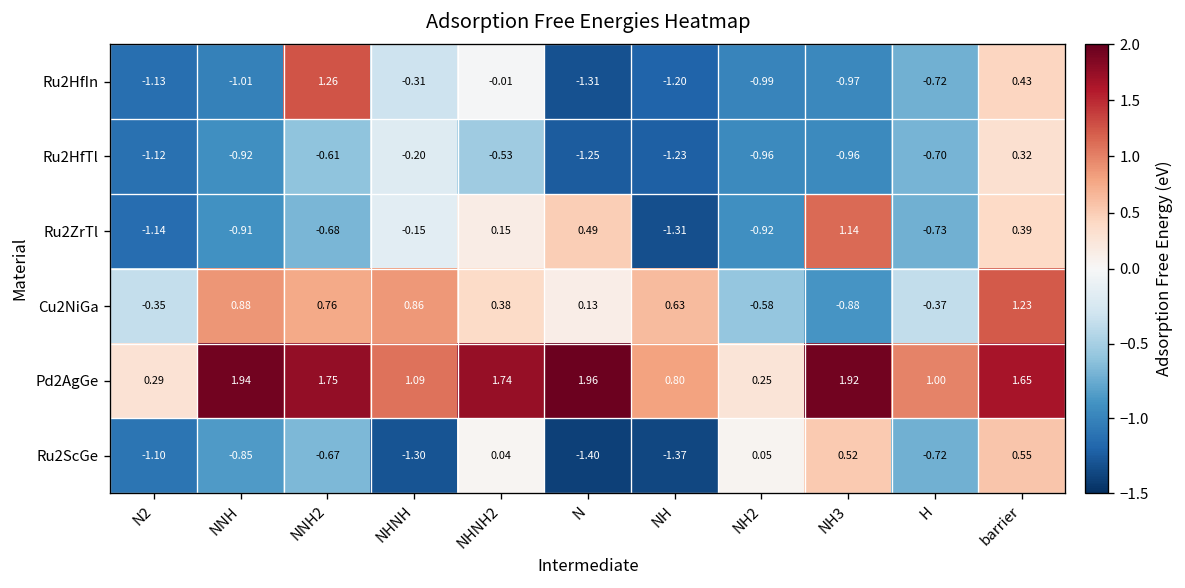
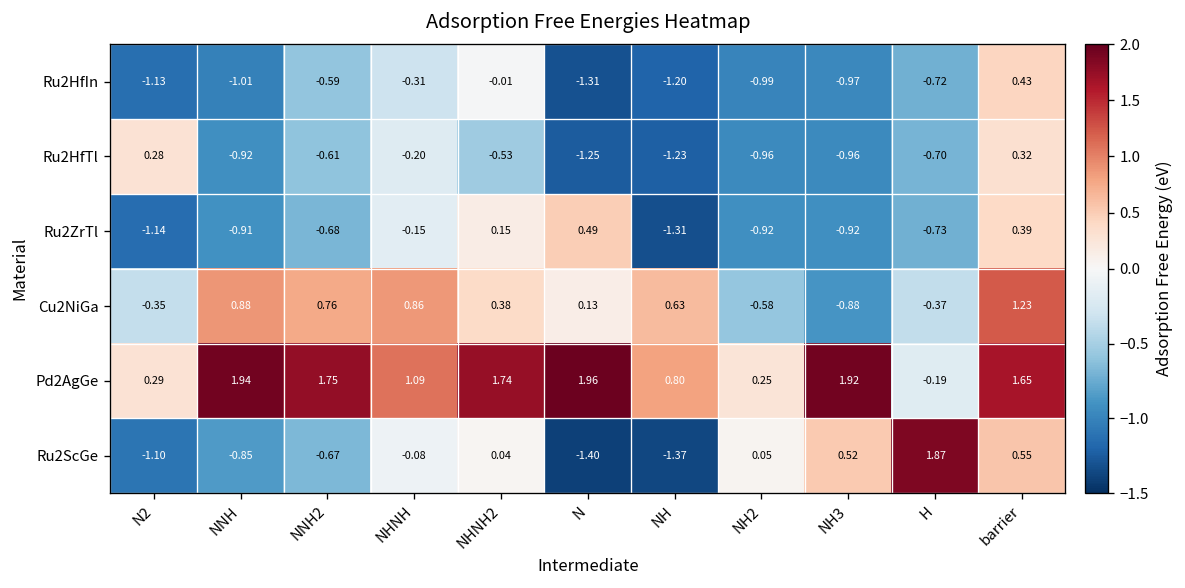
Ru2HfIn, NNH2: 1.26 -> -0.59
Ru2HfTl, N2: -1.12 -> 0.28
Ru2ZrTl, NH3: 1.14 -> -0.92
Pd2AgGe, H: 1.00 -> -0.19
Ru2ScGe, NHNH: -1.30 -> -0.08
Ru2ScGe, H: -0.72 -> 1.87
